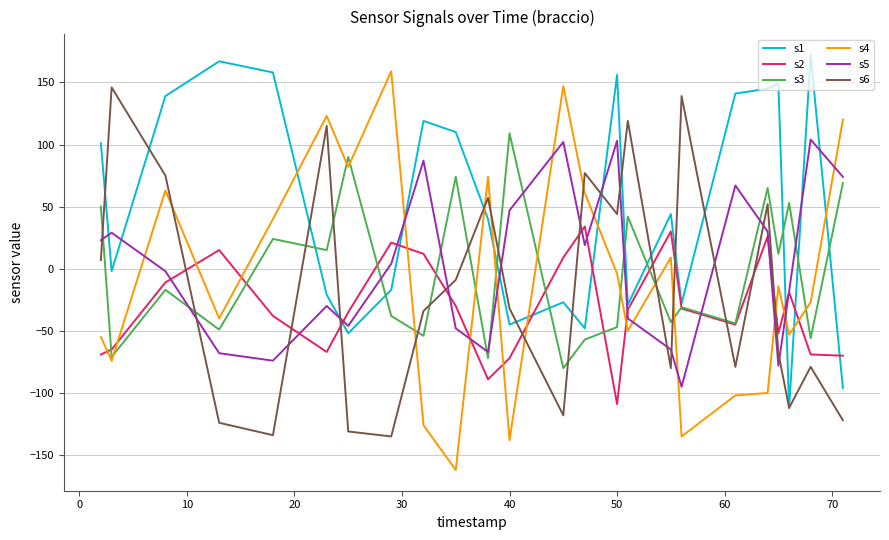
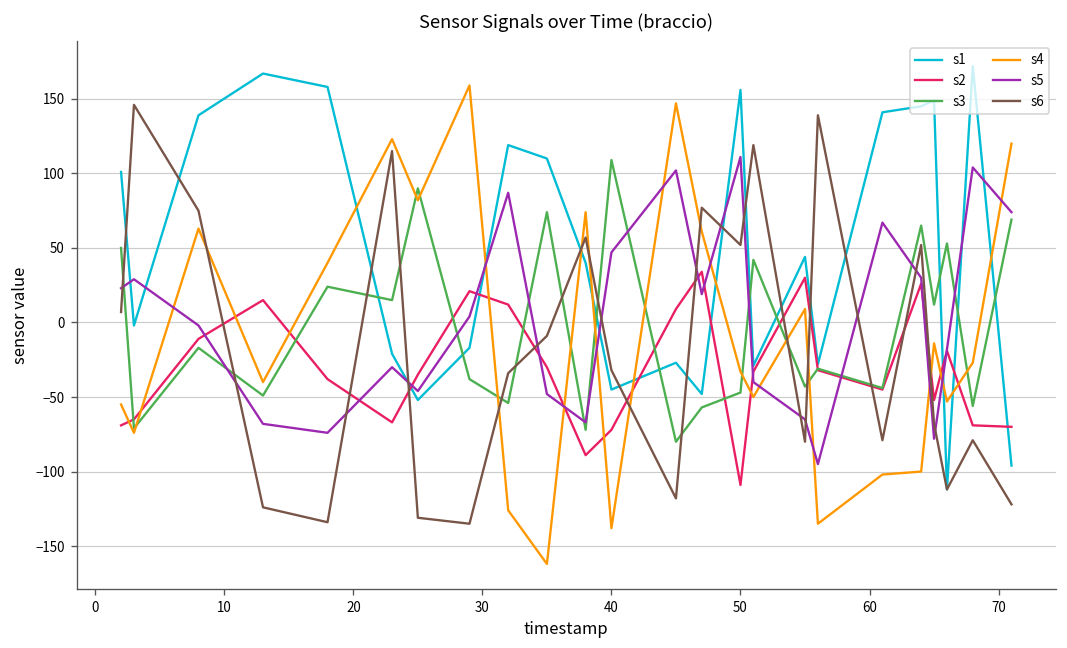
s4, 50: -4 -> -33
s5, 50: 103 -> 111
s6, 50: 44 -> 52
